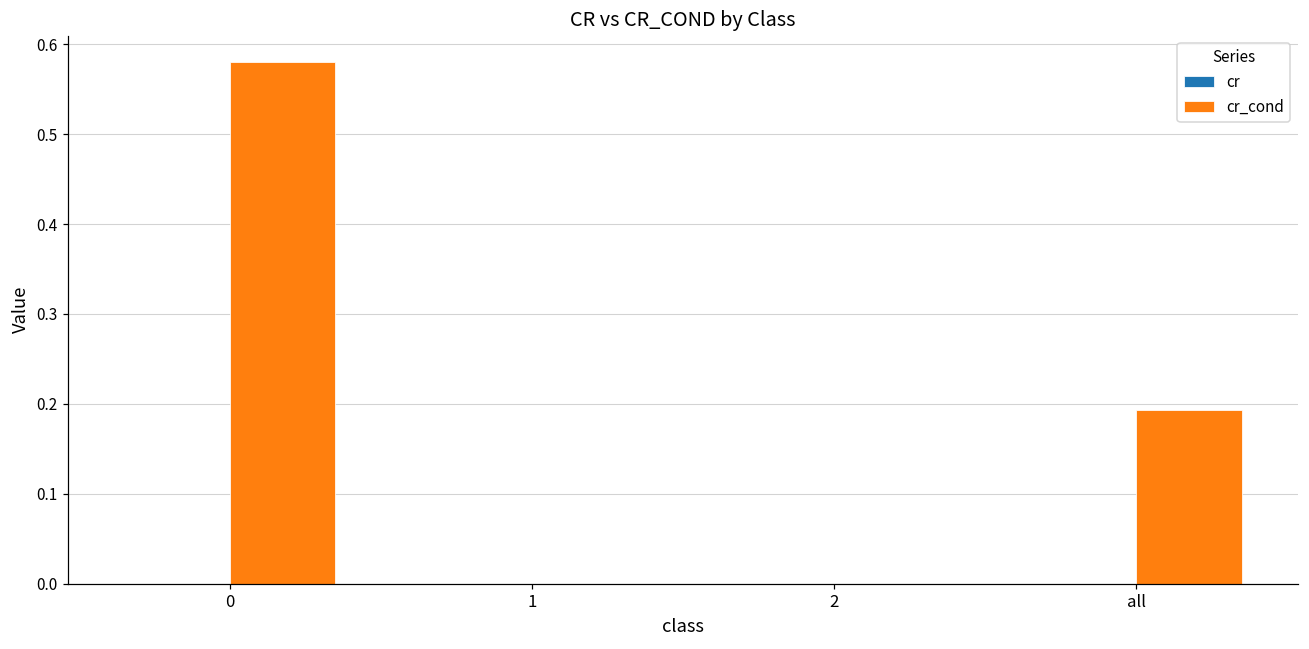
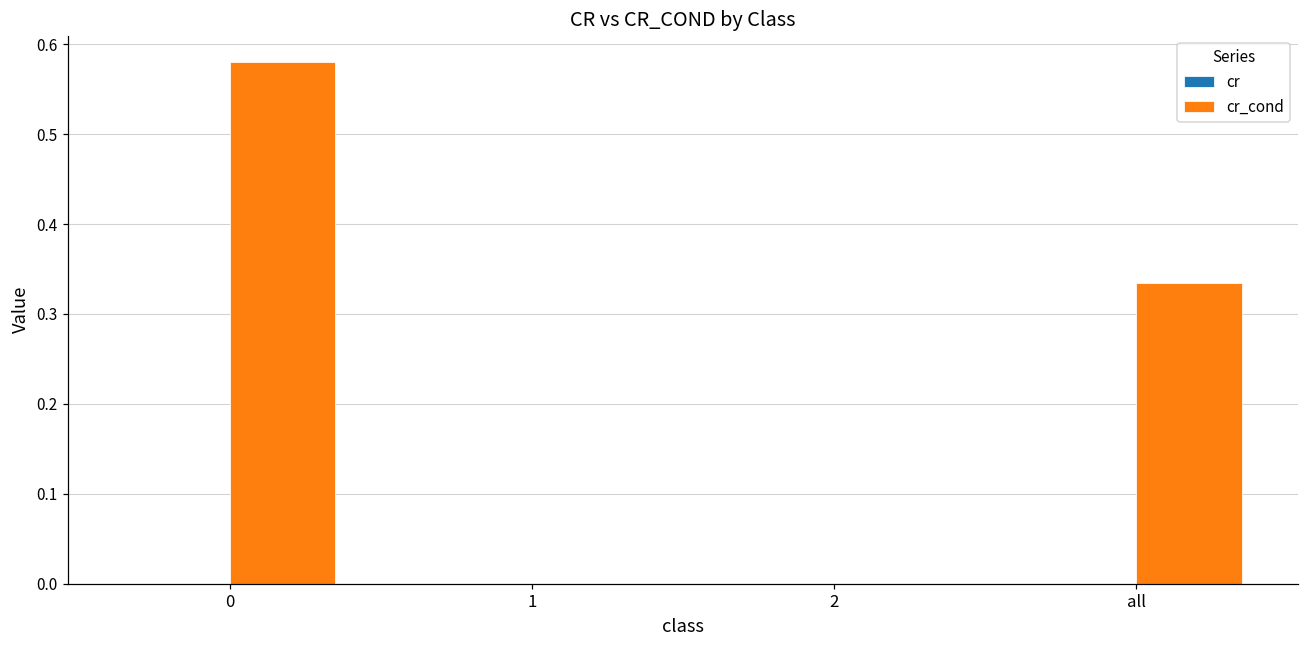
cr_cond, all: 0.19 -> 0.33
